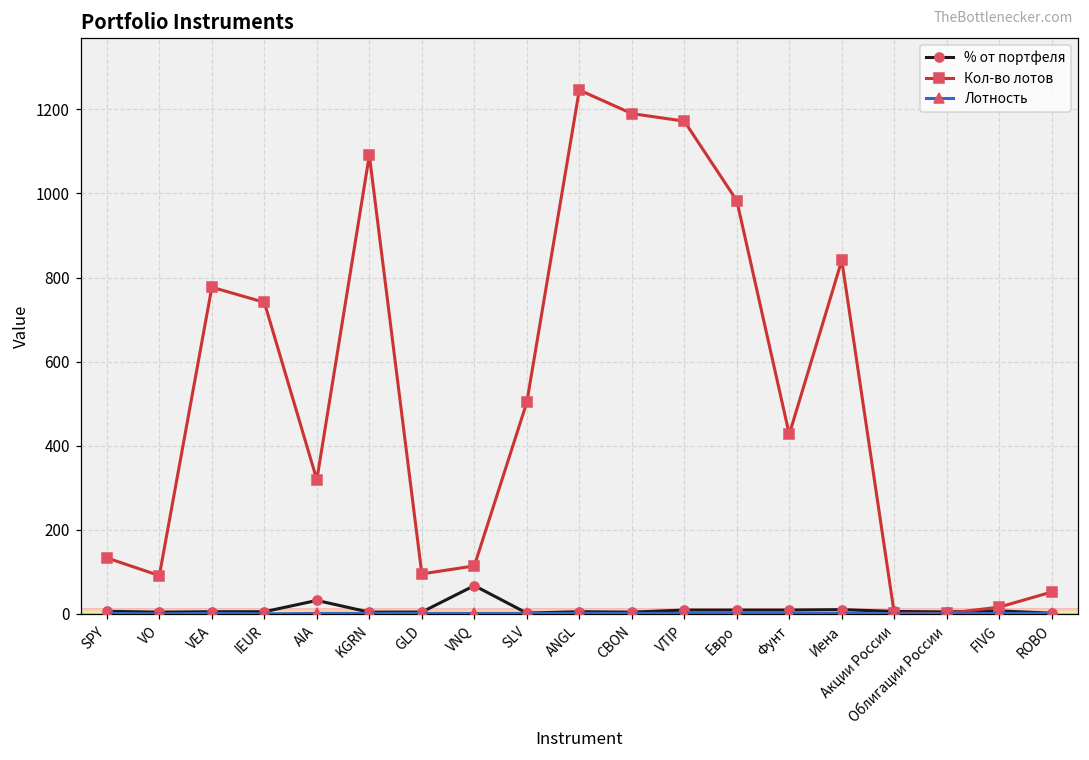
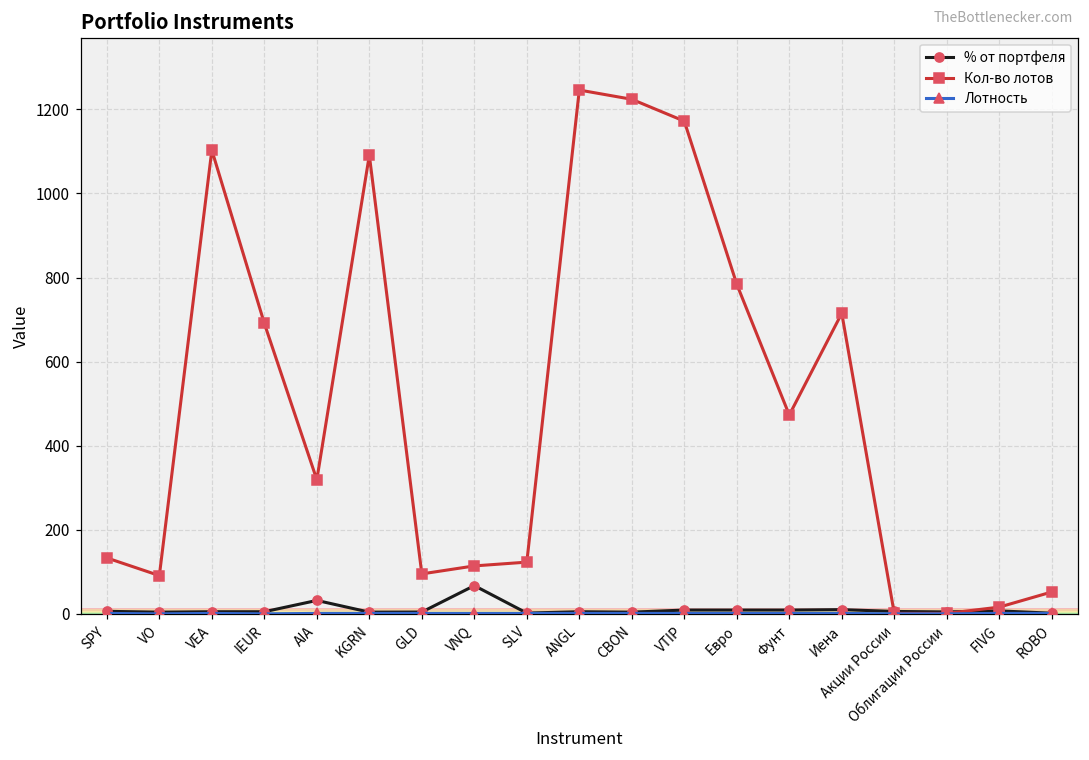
Кол-во лотов, VEA: 780 -> 1100
Кол-во лотов, IEUR: 740 -> 690
Кол-во лотов, SLV: 500 -> 120
Кол-во лотов, CBON: 1190 -> 1220
Кол-во лотов, Евро: 980 -> 780
Кол-во лотов, Фунт: 430 -> 470
Кол-во лотов, Иена: 840 -> 720
